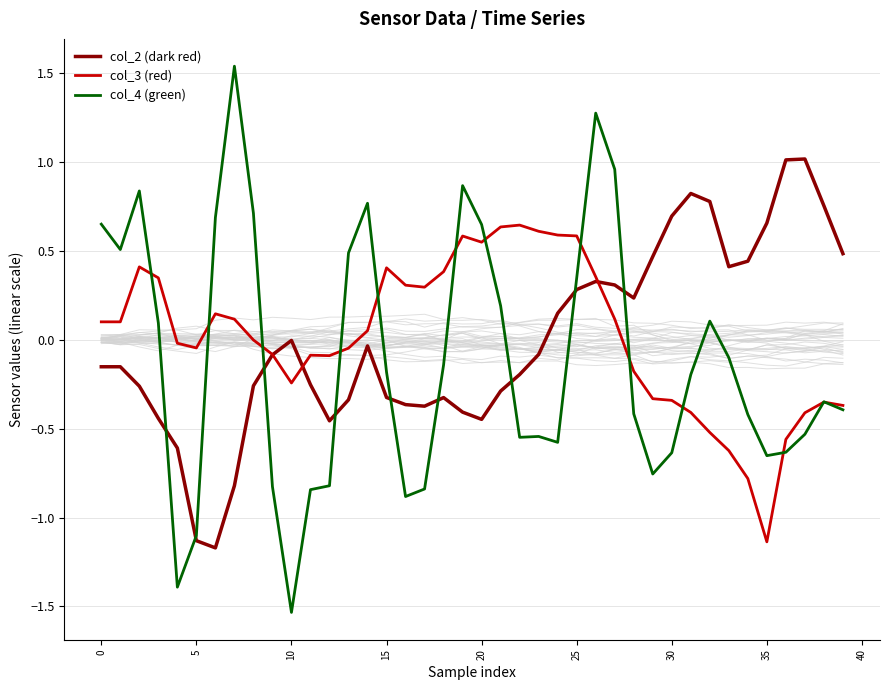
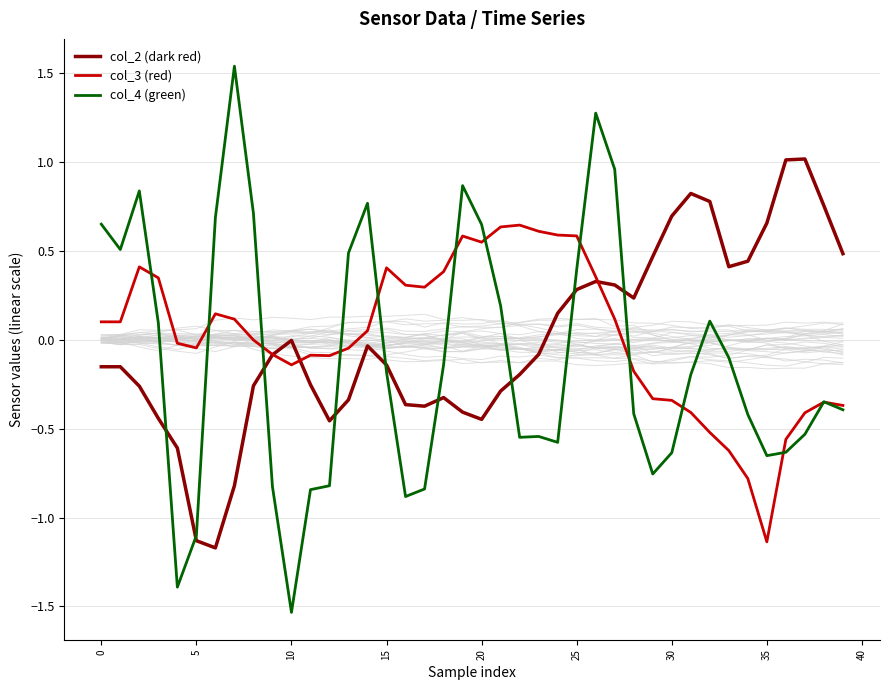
col_3 (red), 10: -0.24 -> -0.14
col_2 (dark red), 15: -0.33 -> -0.14
col_4 (green), 25: 0.35 -> 0.39
